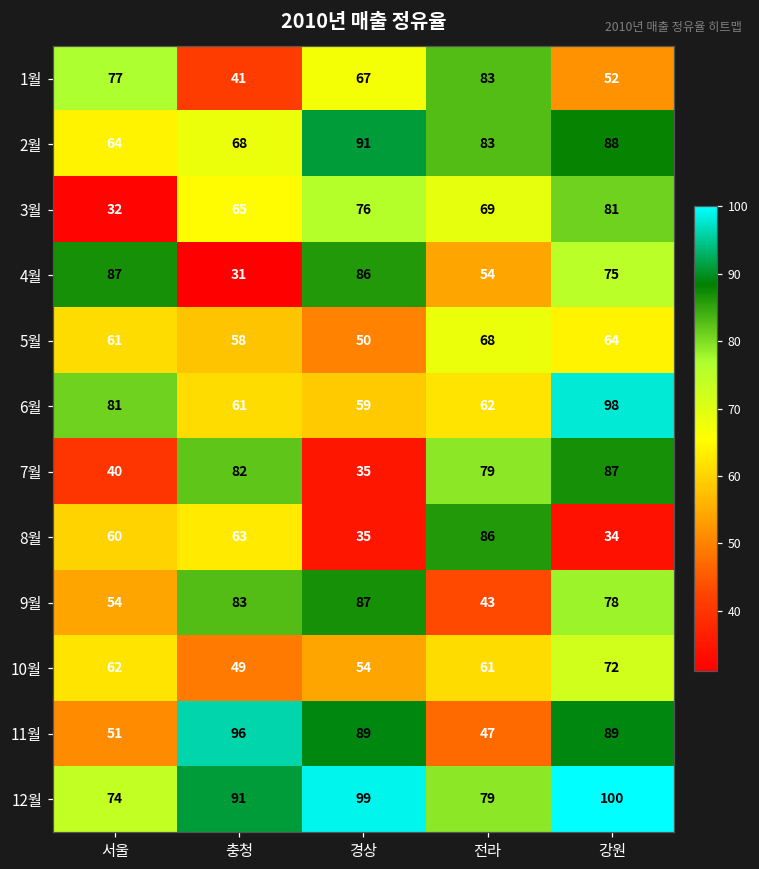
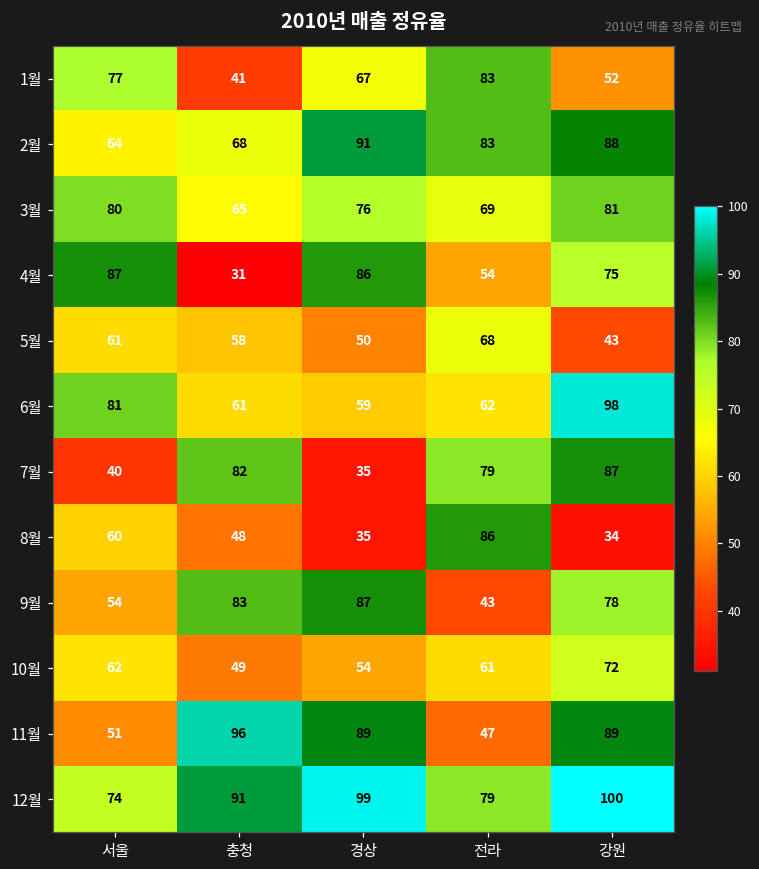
3월, 서울: 32 -> 80
5월, 강원: 64 -> 43
8월, 충청: 63 -> 48
